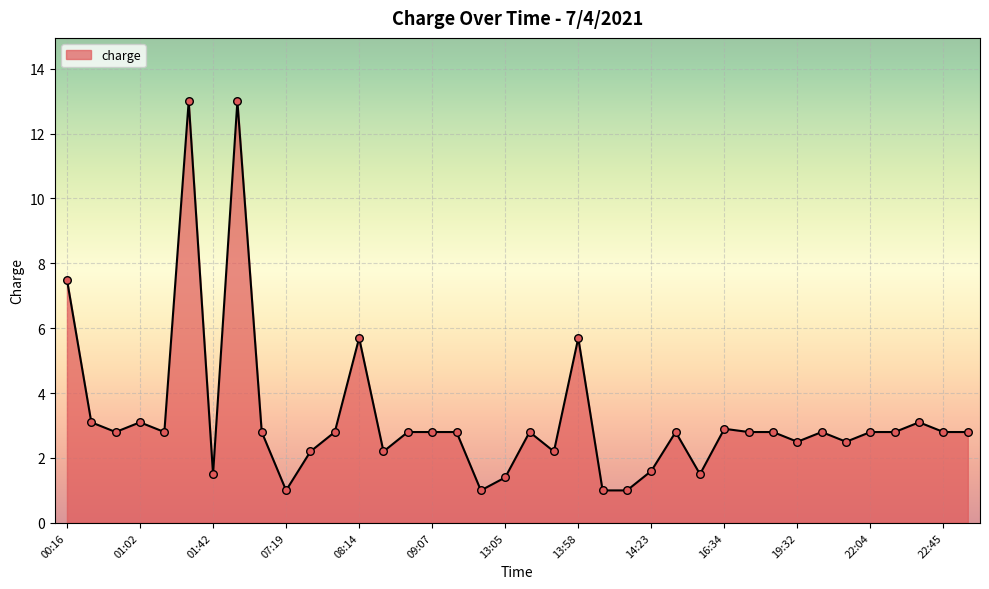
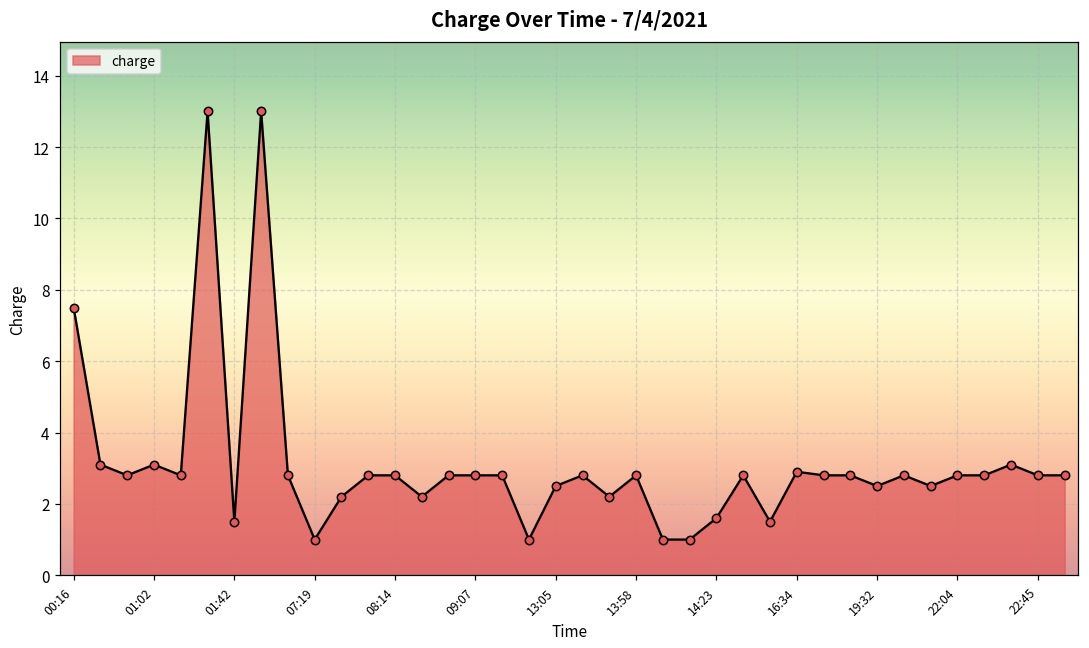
08:14: 5.7 -> 2.8
13:05: 1.4 -> 2.5
13:58: 5.7 -> 2.8
